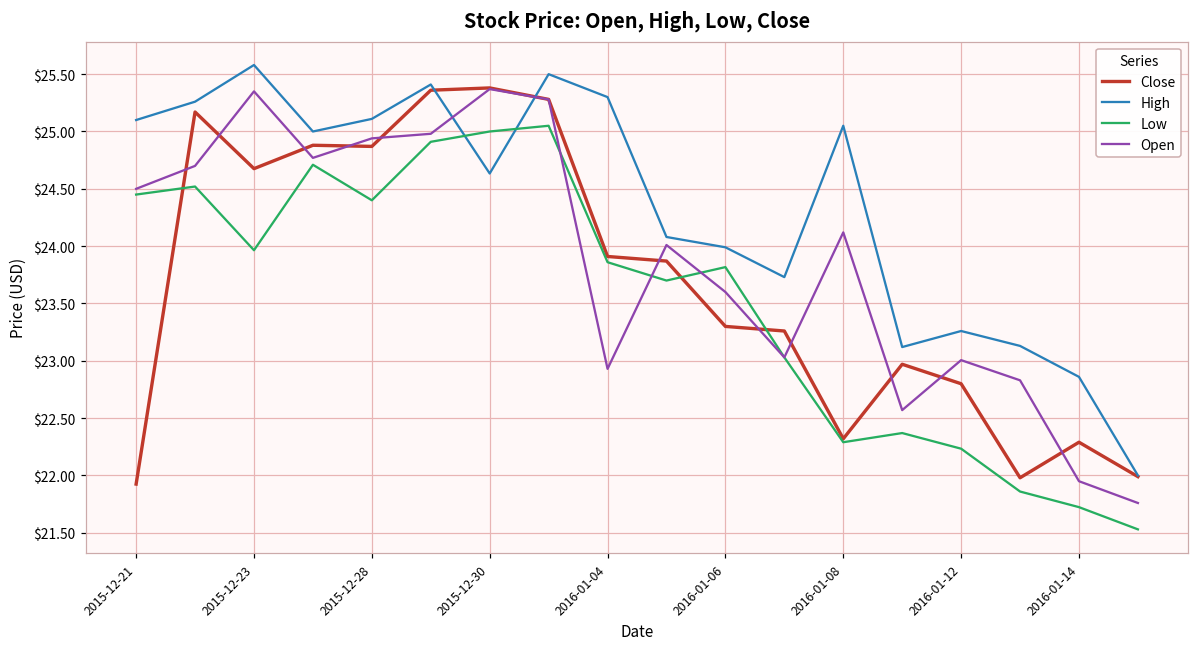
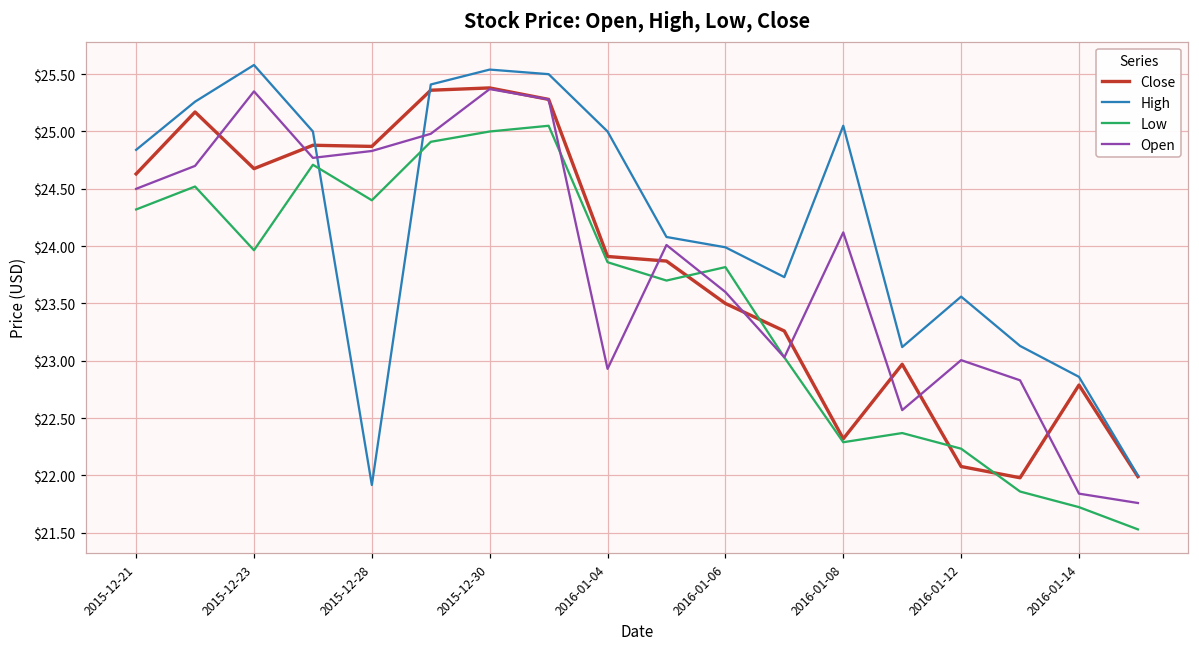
Close, 2015-12-21: $21.92 -> $24.63
High, 2015-12-21: $25.10 -> $24.84
Low, 2015-12-21: $24.45 -> $24.32
High, 2015-12-28: $25.11 -> $21.92
Open, 2015-12-28: $24.94 -> $24.83
High, 2015-12-30: $24.63 -> $25.54
High, 2016-01-04: $25.3 -> $25.0
Close, 2016-01-06: $23.3 -> $23.5
Close, 2016-01-12: $22.80 -> $22.08
High, 2016-01-12: $23.26 -> $23.56
Close, 2016-01-14: $22.29 -> $22.79
Open, 2016-01-14: $21.95 -> $21.84
